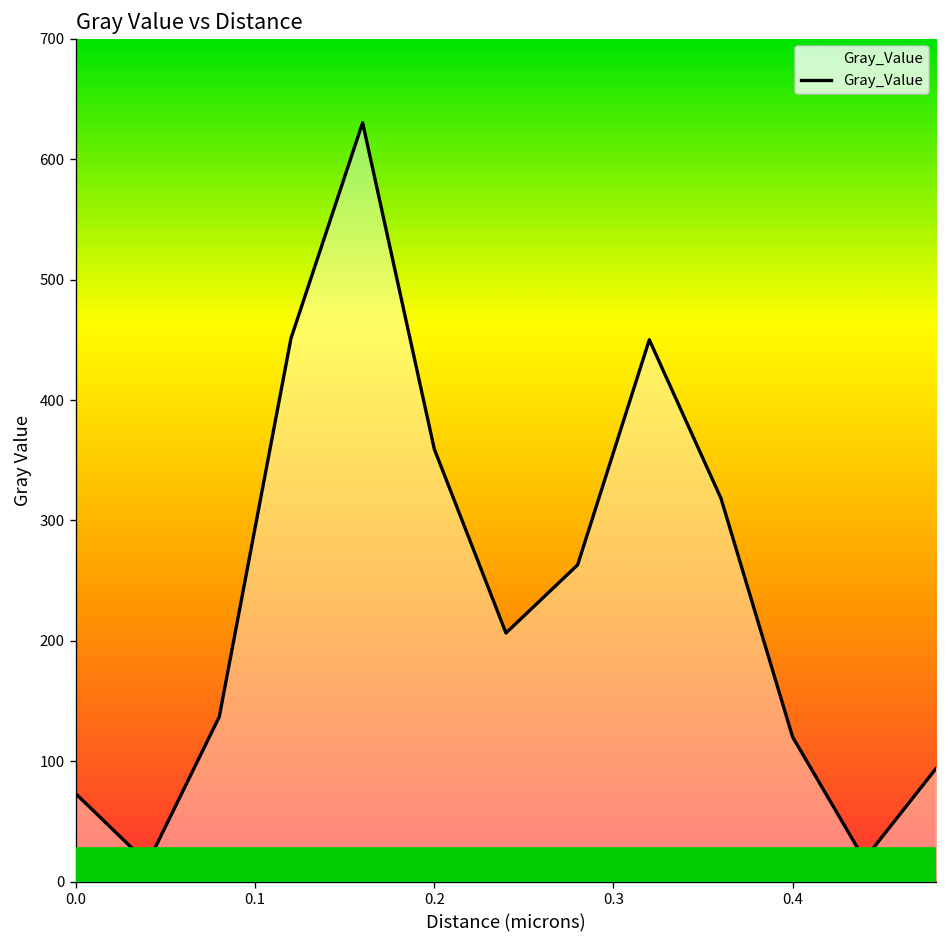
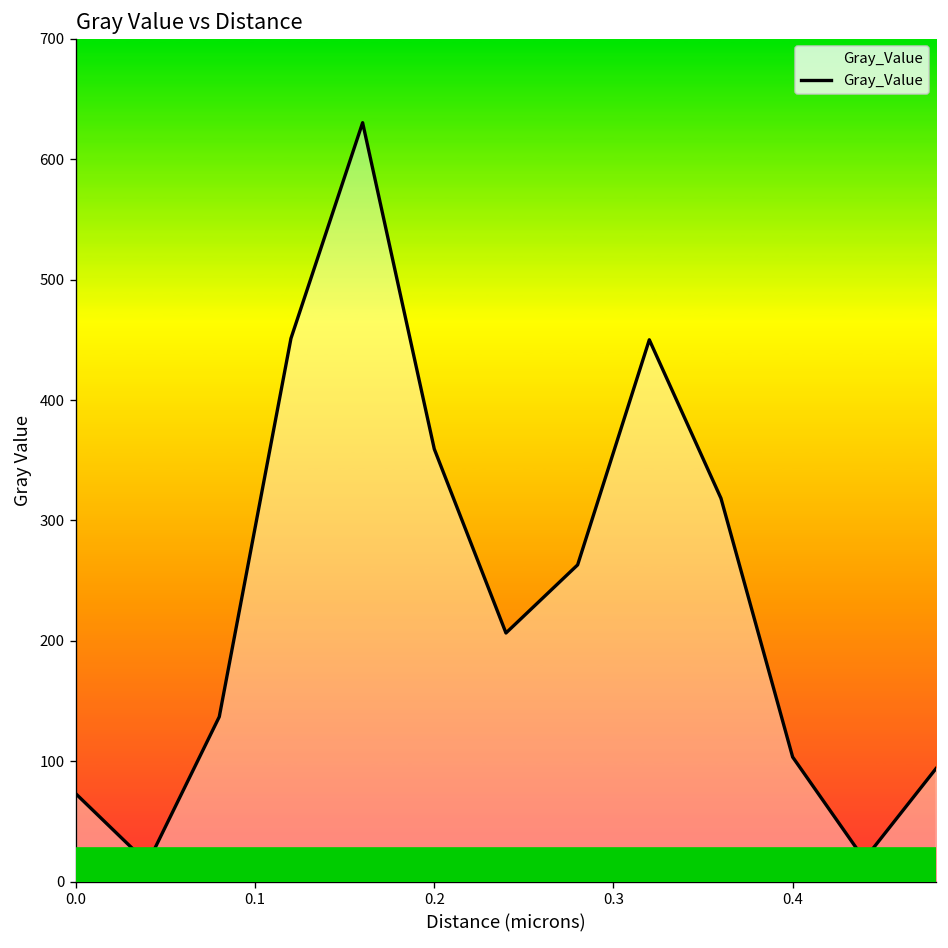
0.4: 120 -> 104
